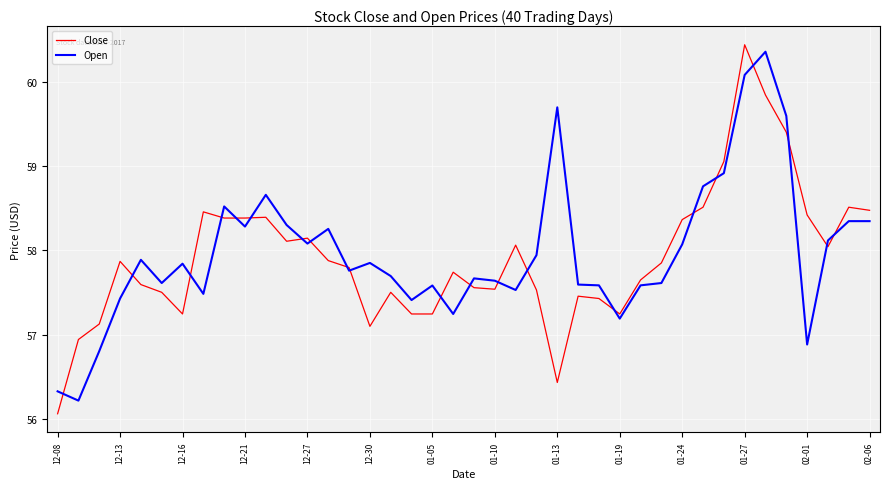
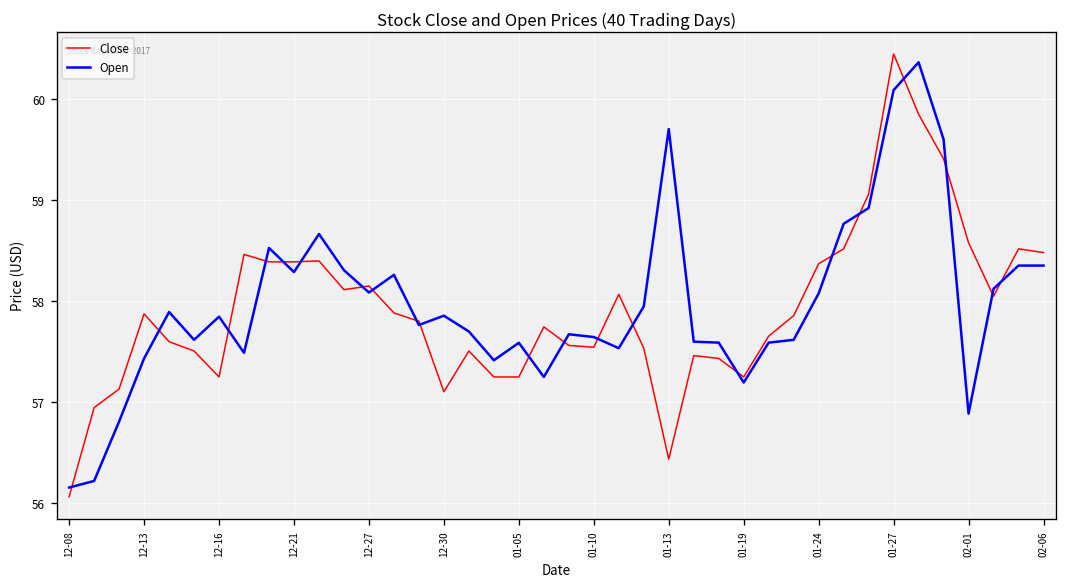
Open, 12-08: 56.3 -> 56.1
Close, 02-01: 58.4 -> 58.6
